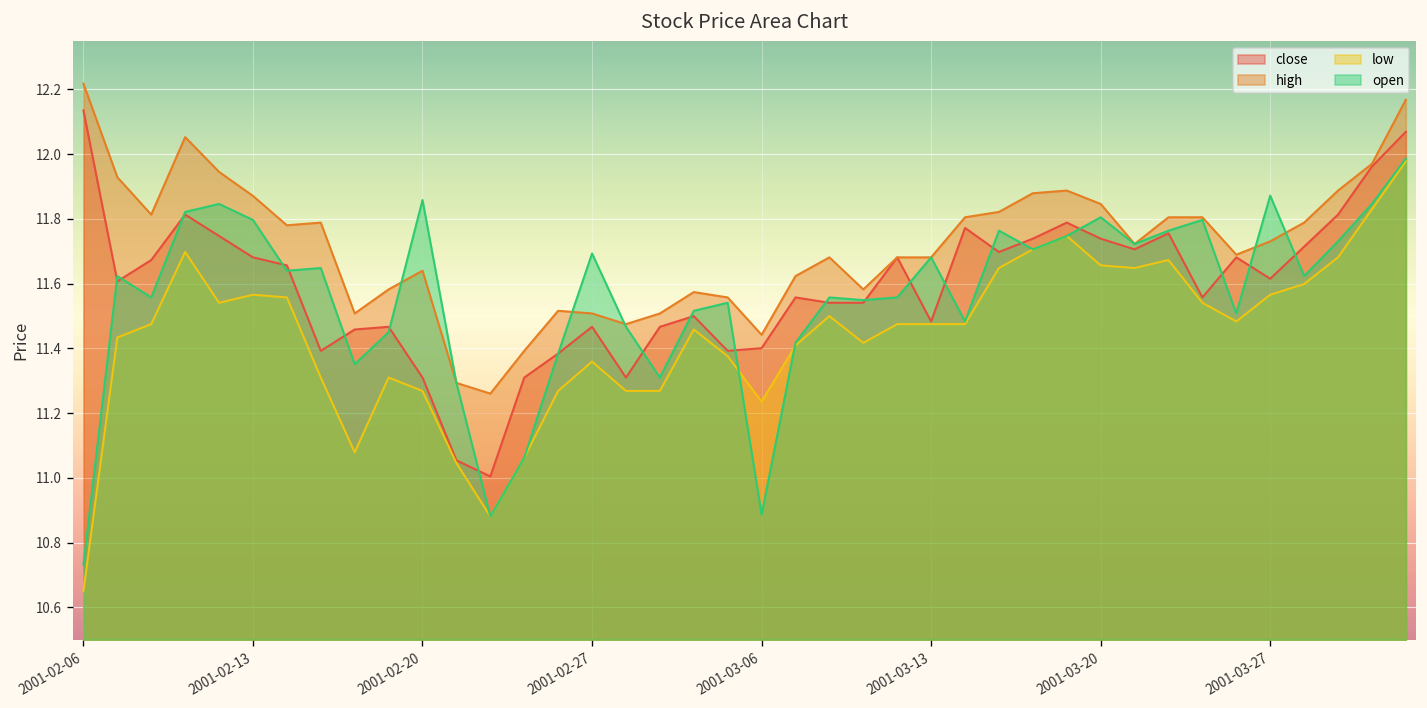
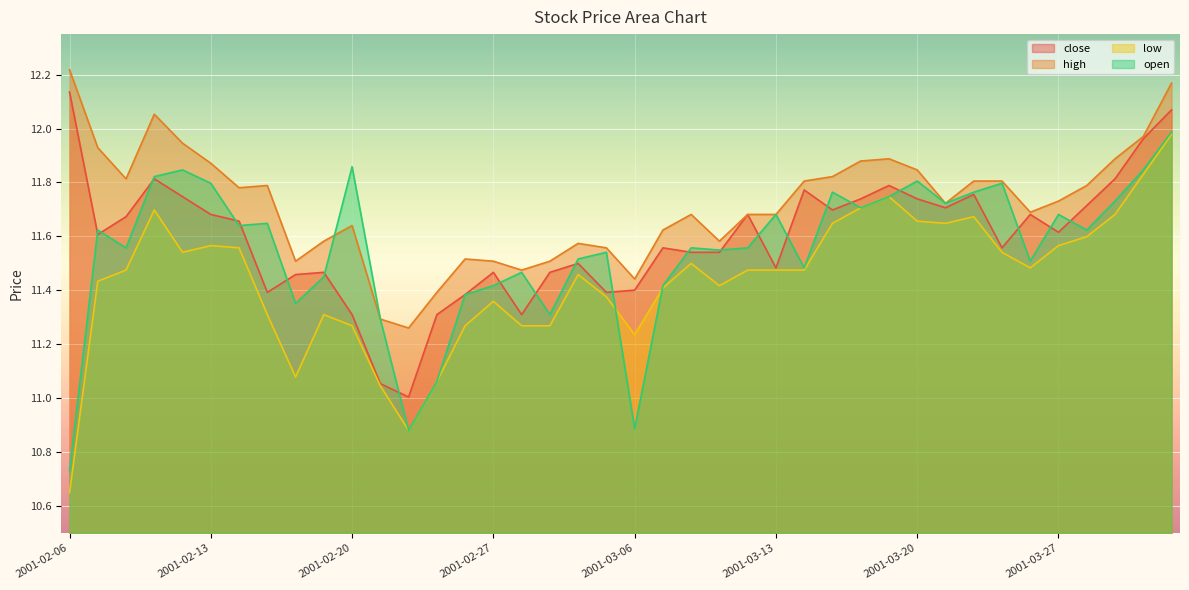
open, 2001-02-27: 11.69 -> 11.42
open, 2001-03-27: 11.87 -> 11.68
